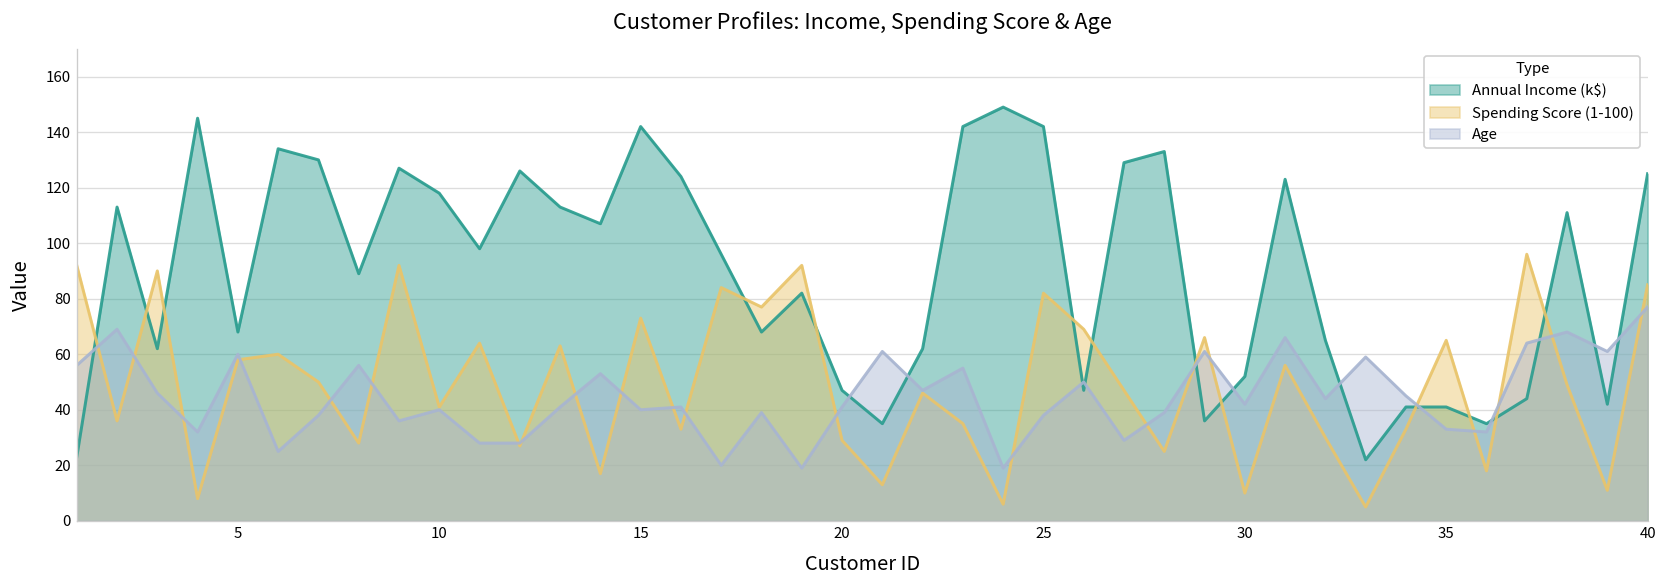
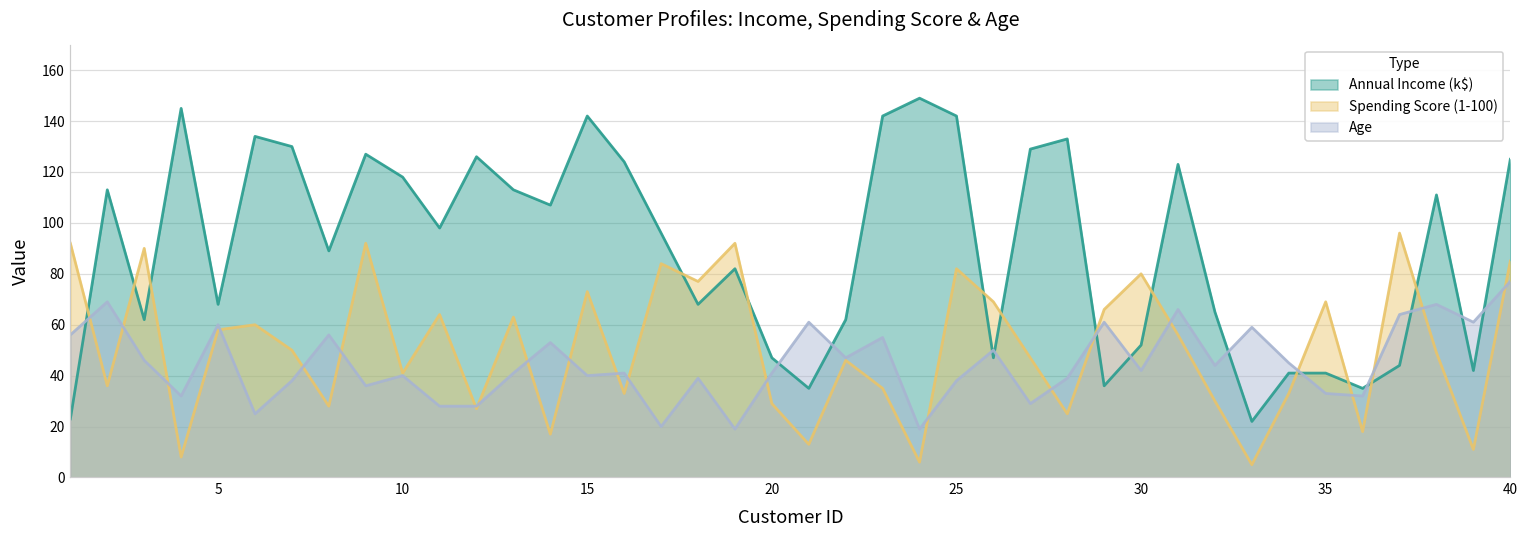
Spending Score (1-100), 30: 10 -> 80
Spending Score (1-100), 35: 65 -> 69
